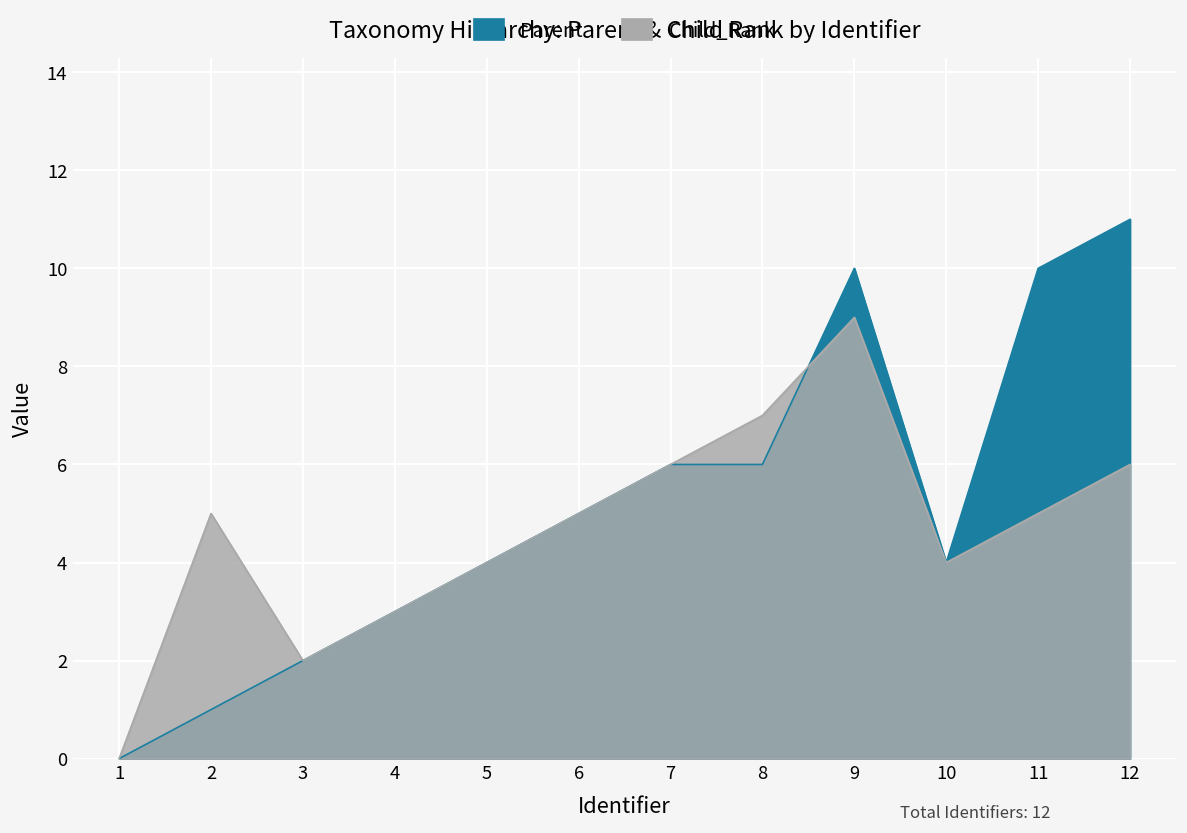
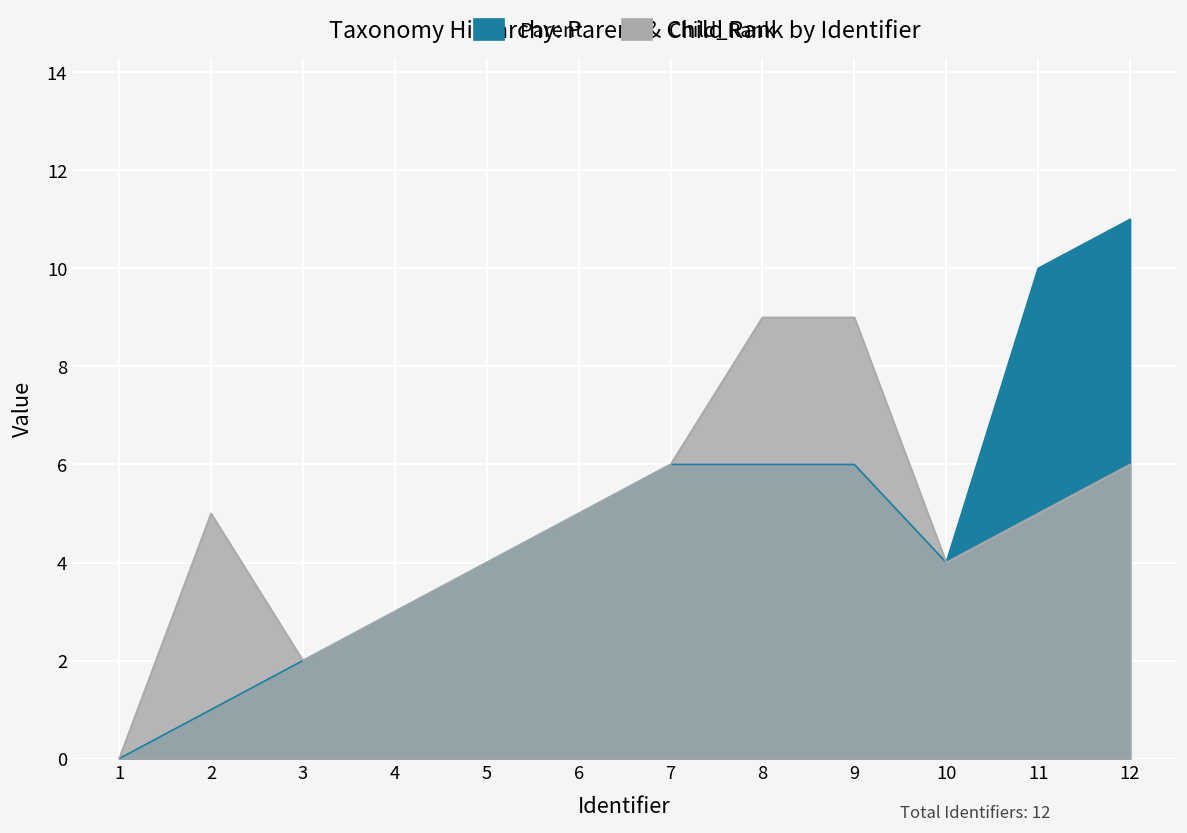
Child_Rank, 8: 7 -> 9
Parent, 9: 10 -> 6
